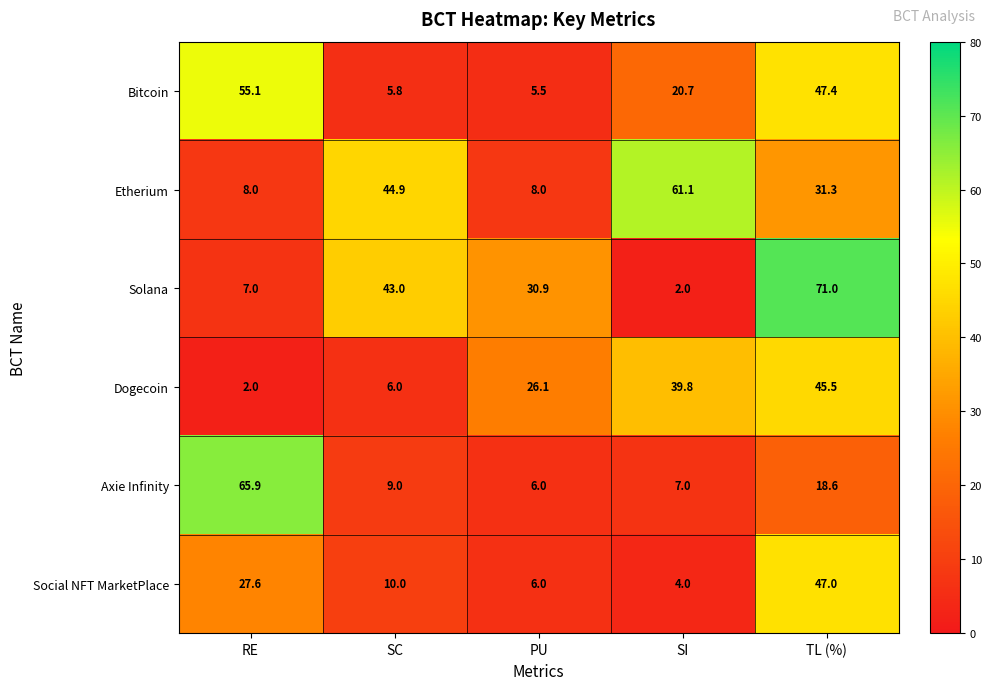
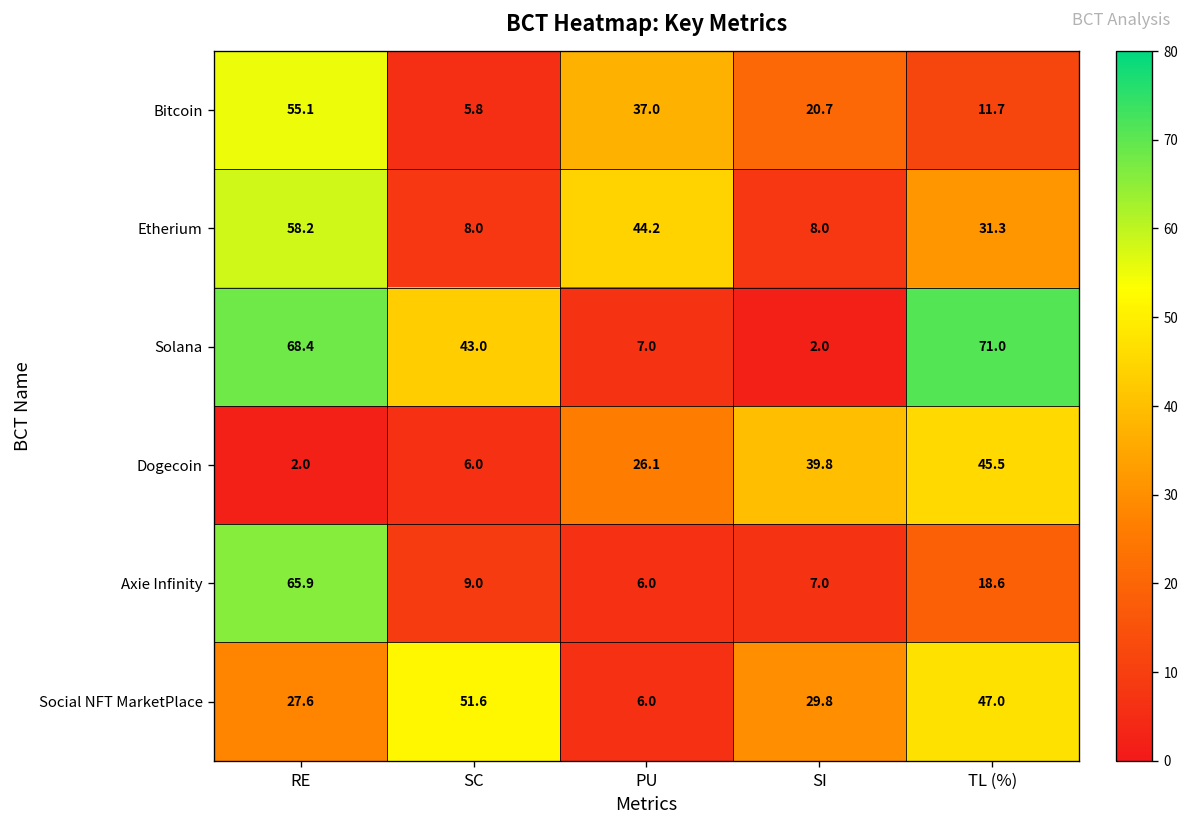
Bitcoin, PU: 5.5 -> 37.0
Bitcoin, TL (%): 47.4 -> 11.7
Etherium, RE: 8.0 -> 58.2
Etherium, SC: 44.9 -> 8.0
Etherium, PU: 8.0 -> 44.2
Etherium, SI: 61.1 -> 8.0
Solana, RE: 7.0 -> 68.4
Solana, PU: 30.9 -> 7.0
Social NFT MarketPlace, SC: 10.0 -> 51.6
Social NFT MarketPlace, SI: 4.0 -> 29.8
